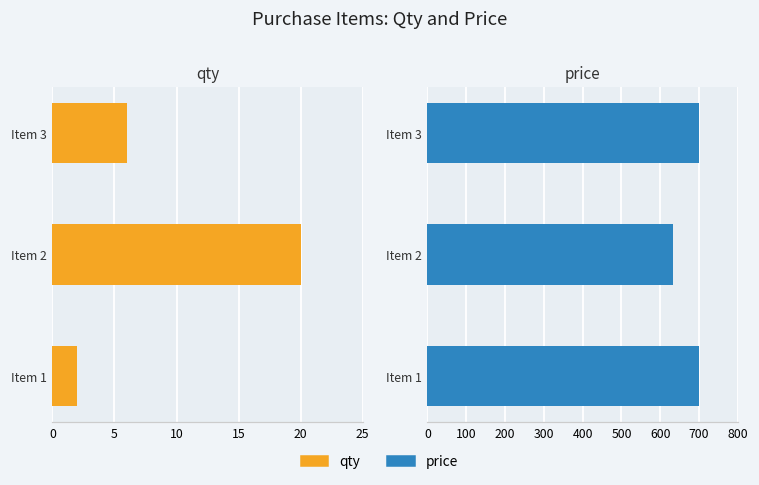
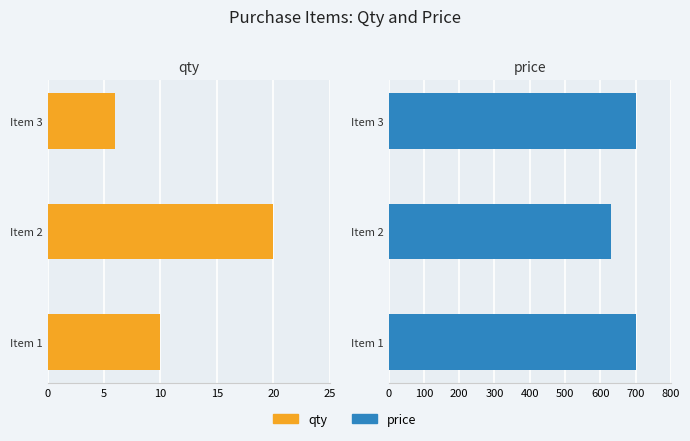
qty, Item 1: 2 -> 10
